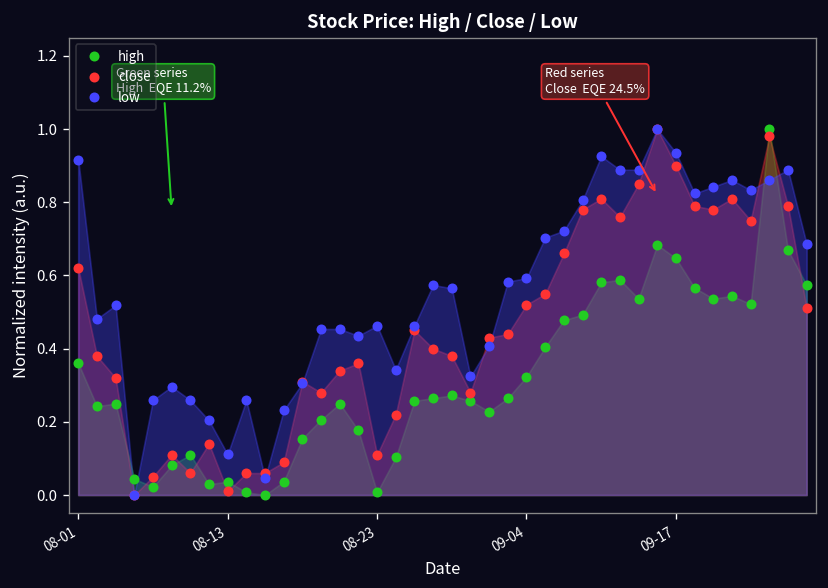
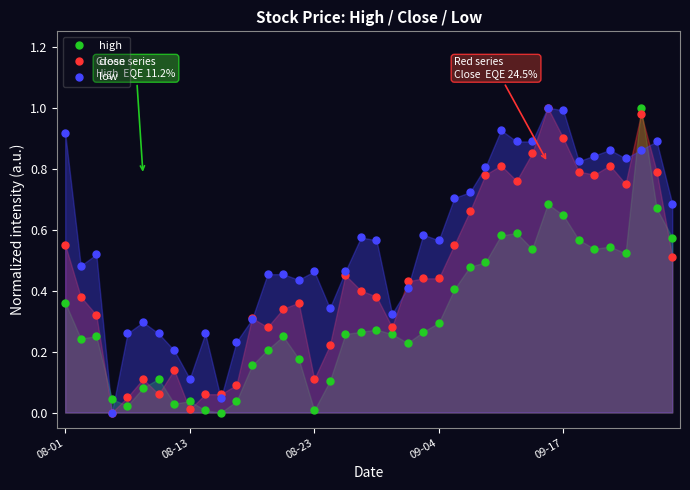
close, 08-01: 0.62 -> 0.55
high, 09-04: 0.32 -> 0.29
close, 09-04: 0.52 -> 0.44
low, 09-04: 0.59 -> 0.56
low, 09-17: 0.94 -> 0.99
